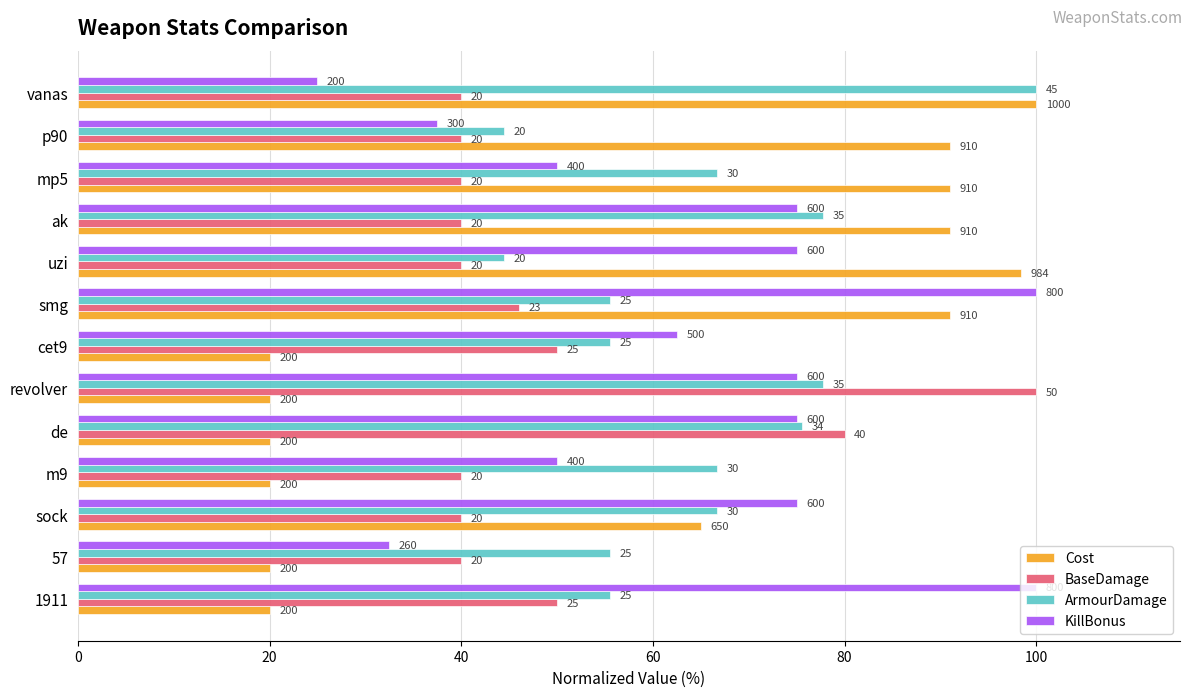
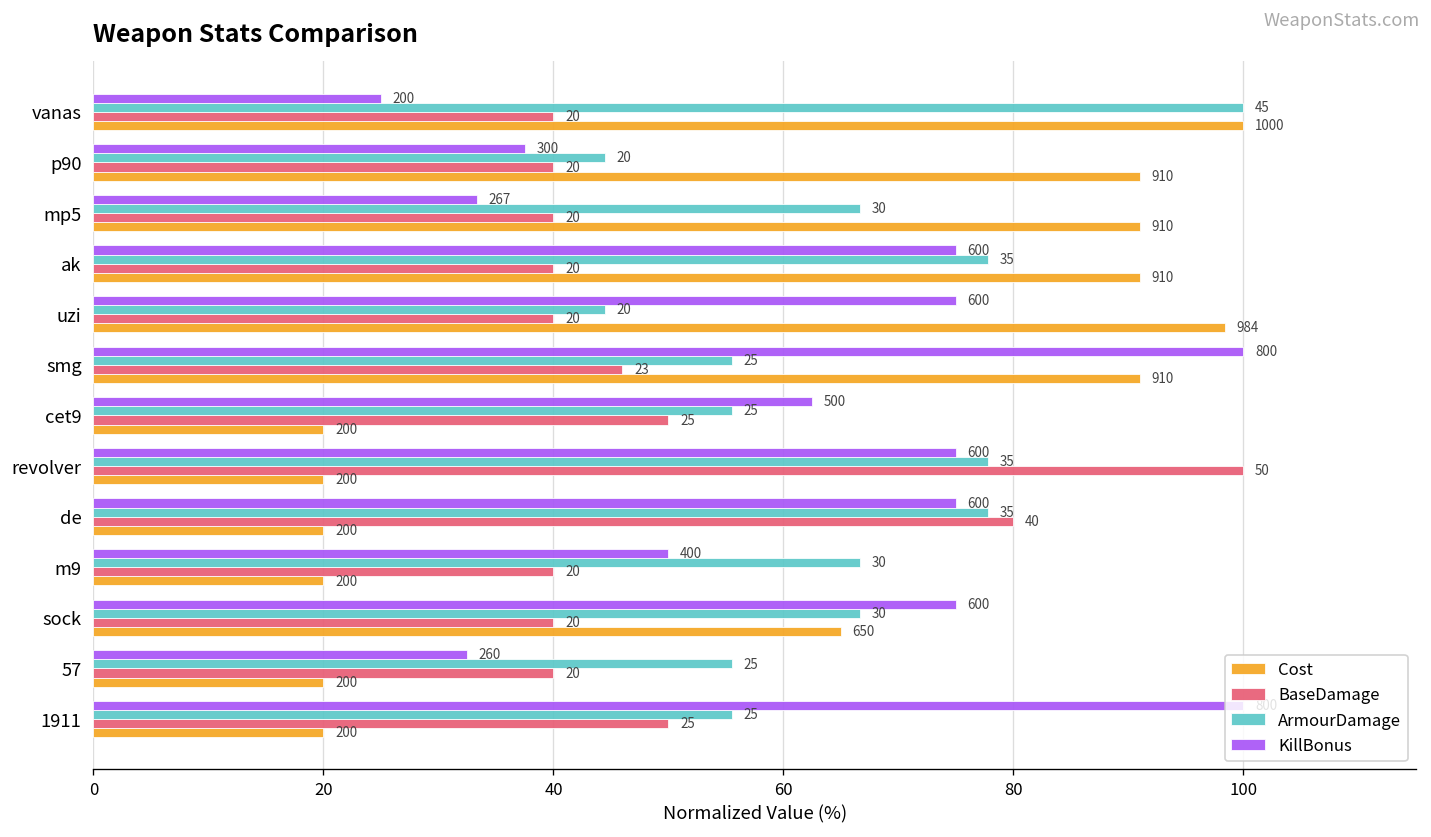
KillBonus, mp5: 400 -> 267
ArmourDamage, de: 34 -> 35
